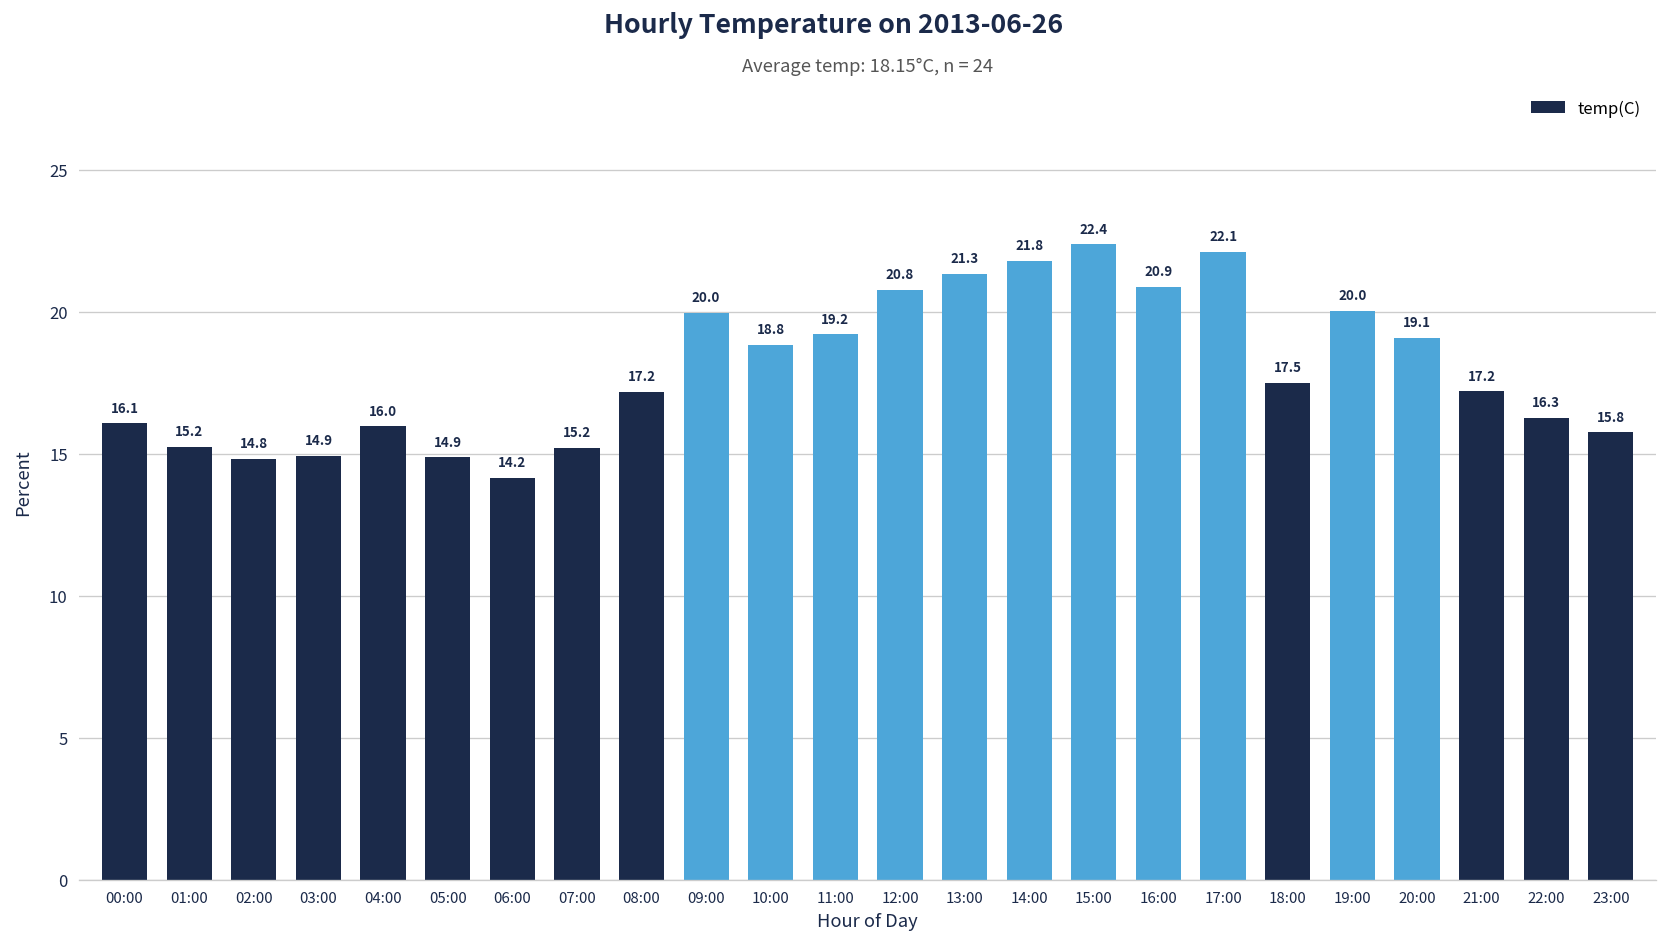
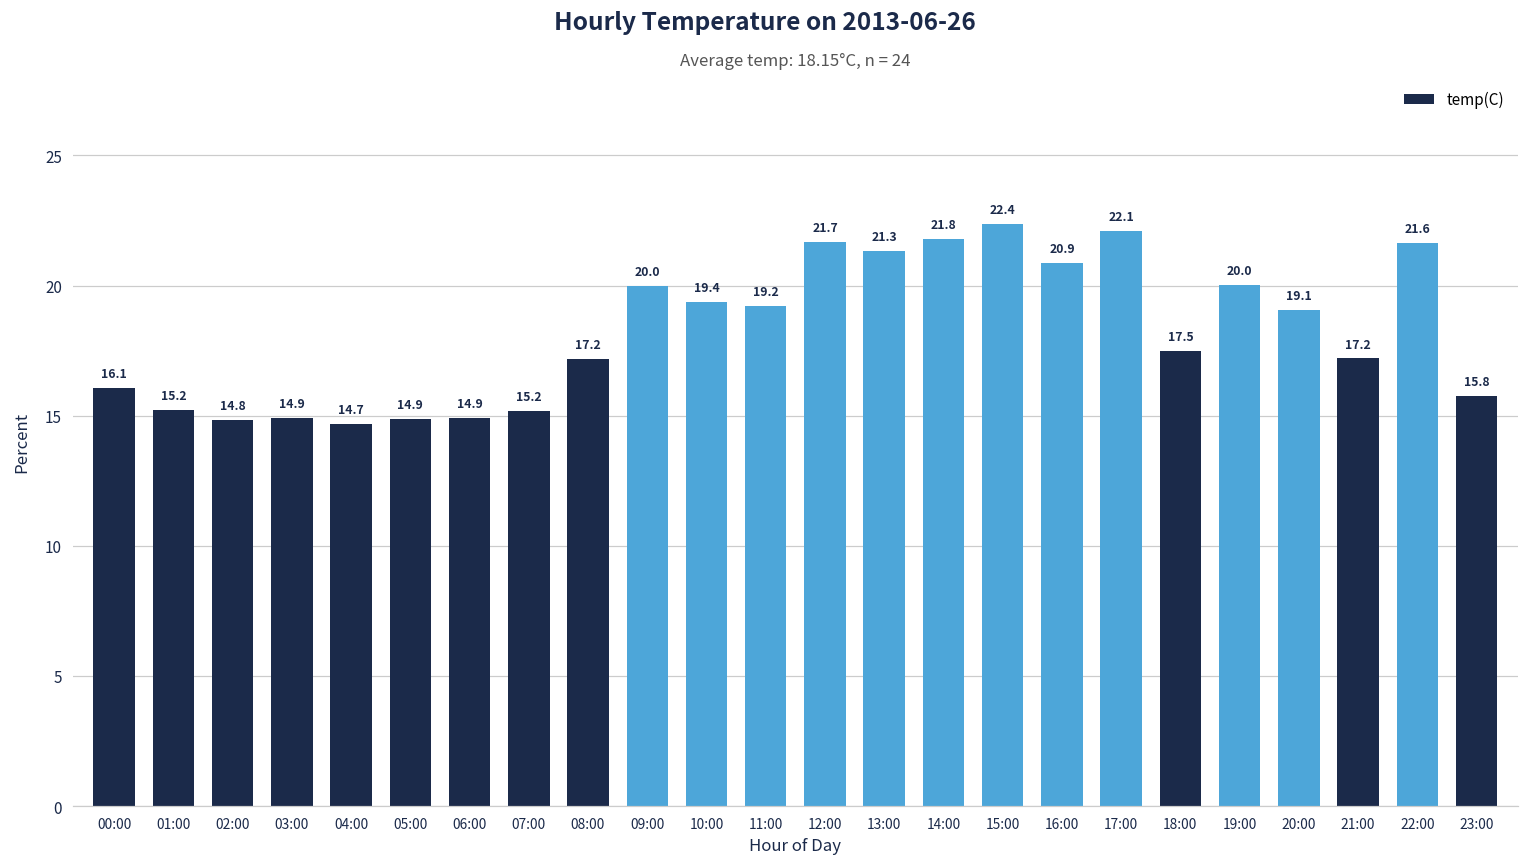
04:00: 16.0 -> 14.7
06:00: 14.2 -> 14.9
10:00: 18.8 -> 19.4
12:00: 20.8 -> 21.7
22:00: 16.3 -> 21.6
